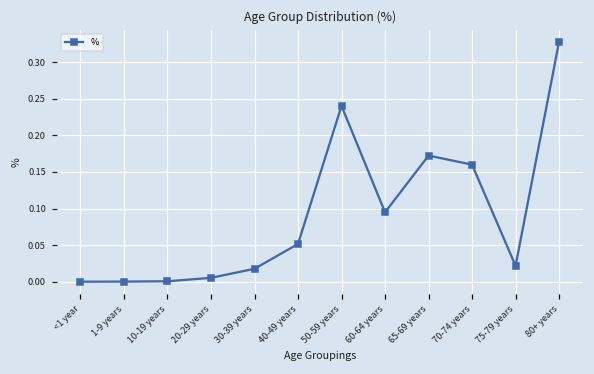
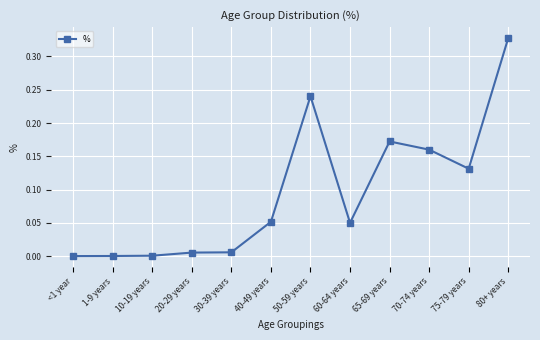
30-39 years: 0.02 -> 0.01
60-64 years: 0.09 -> 0.05
75-79 years: 0.02 -> 0.13
